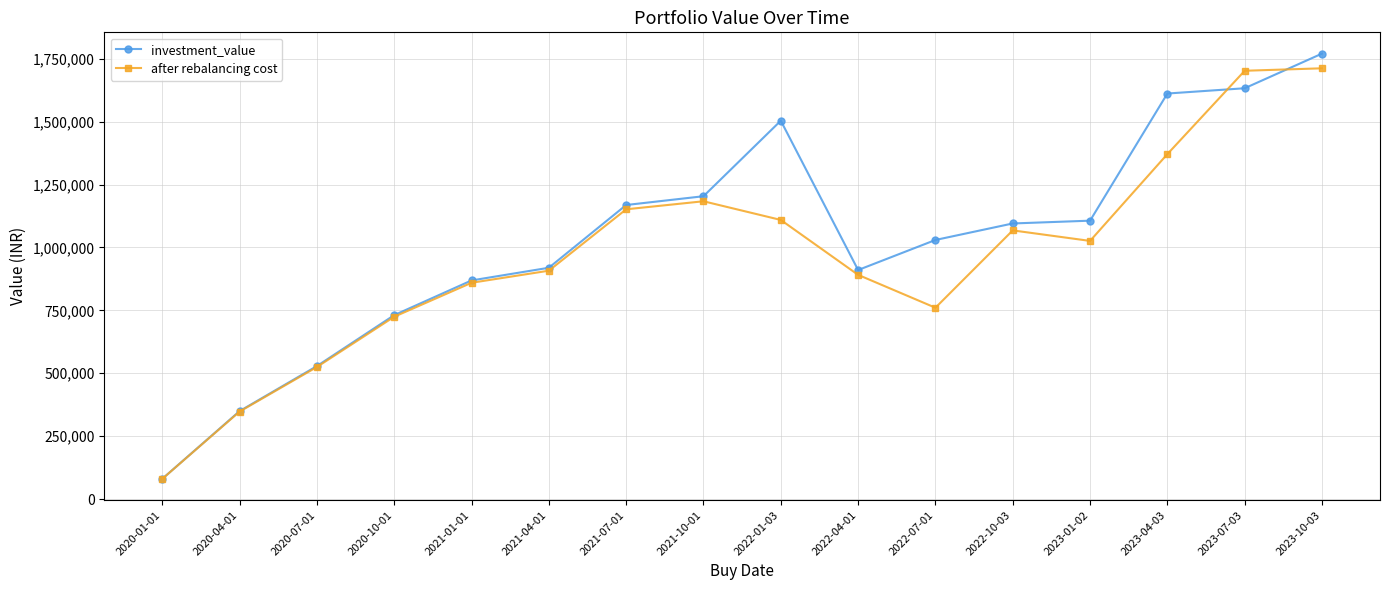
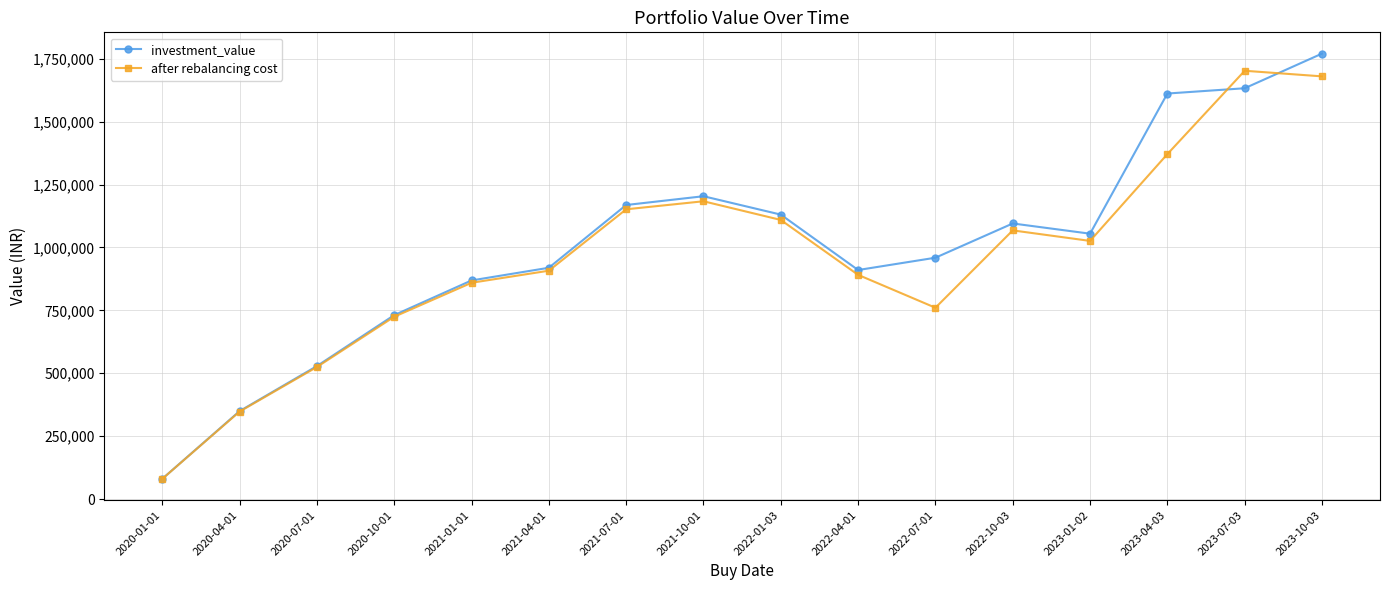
investment_value, 2022-01-03: 1,500,000 -> 1,130,000
investment_value, 2022-07-01: 1,030,000 -> 960,000
investment_value, 2023-01-02: 1,110,000 -> 1,050,000
after rebalancing cost, 2023-10-03: 1,710,000 -> 1,680,000
